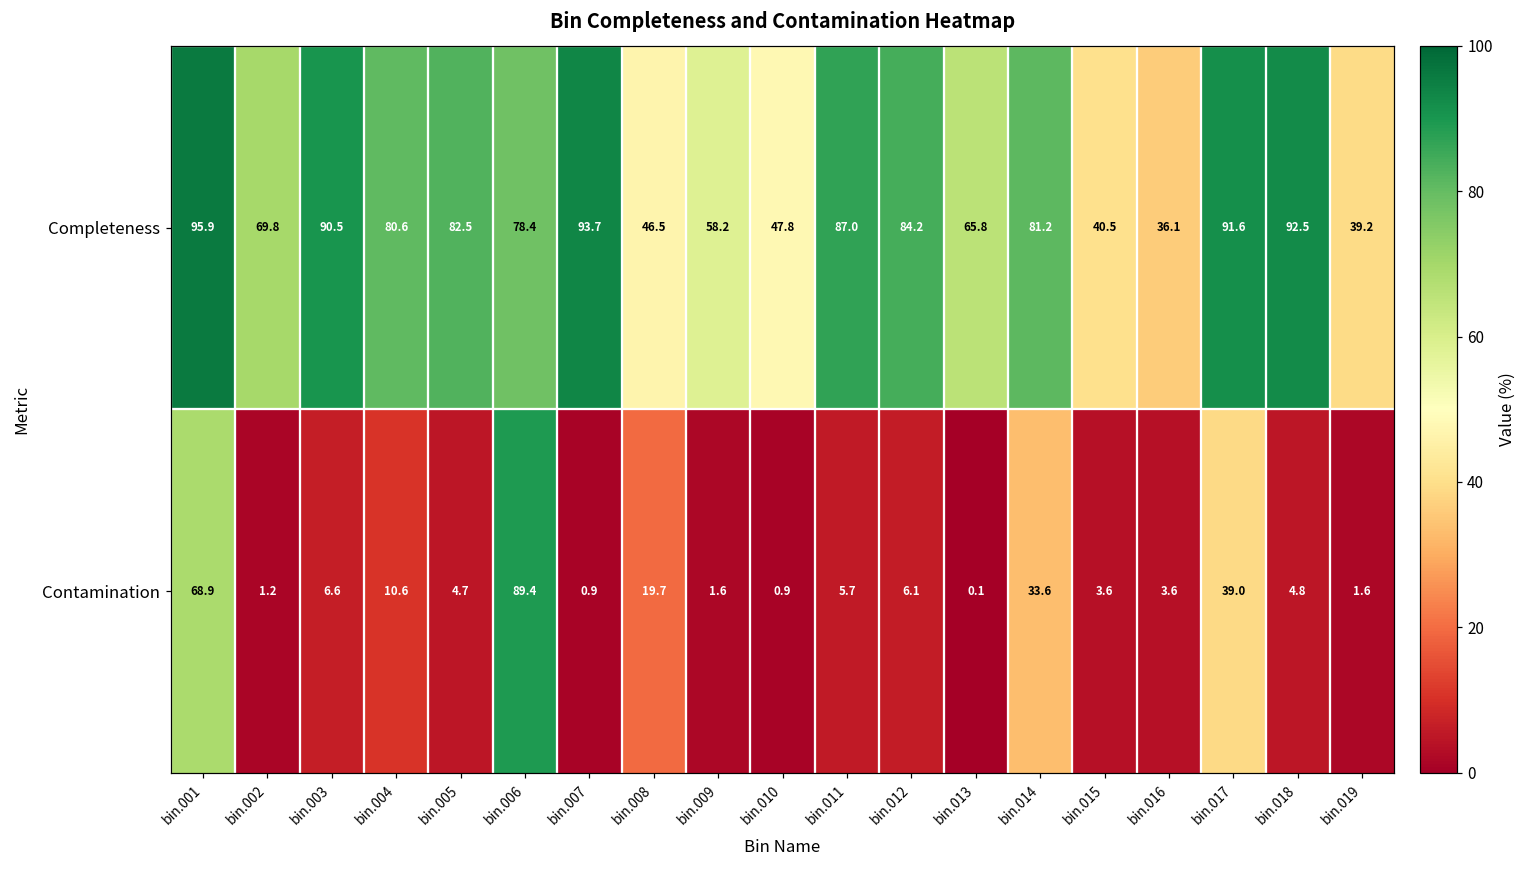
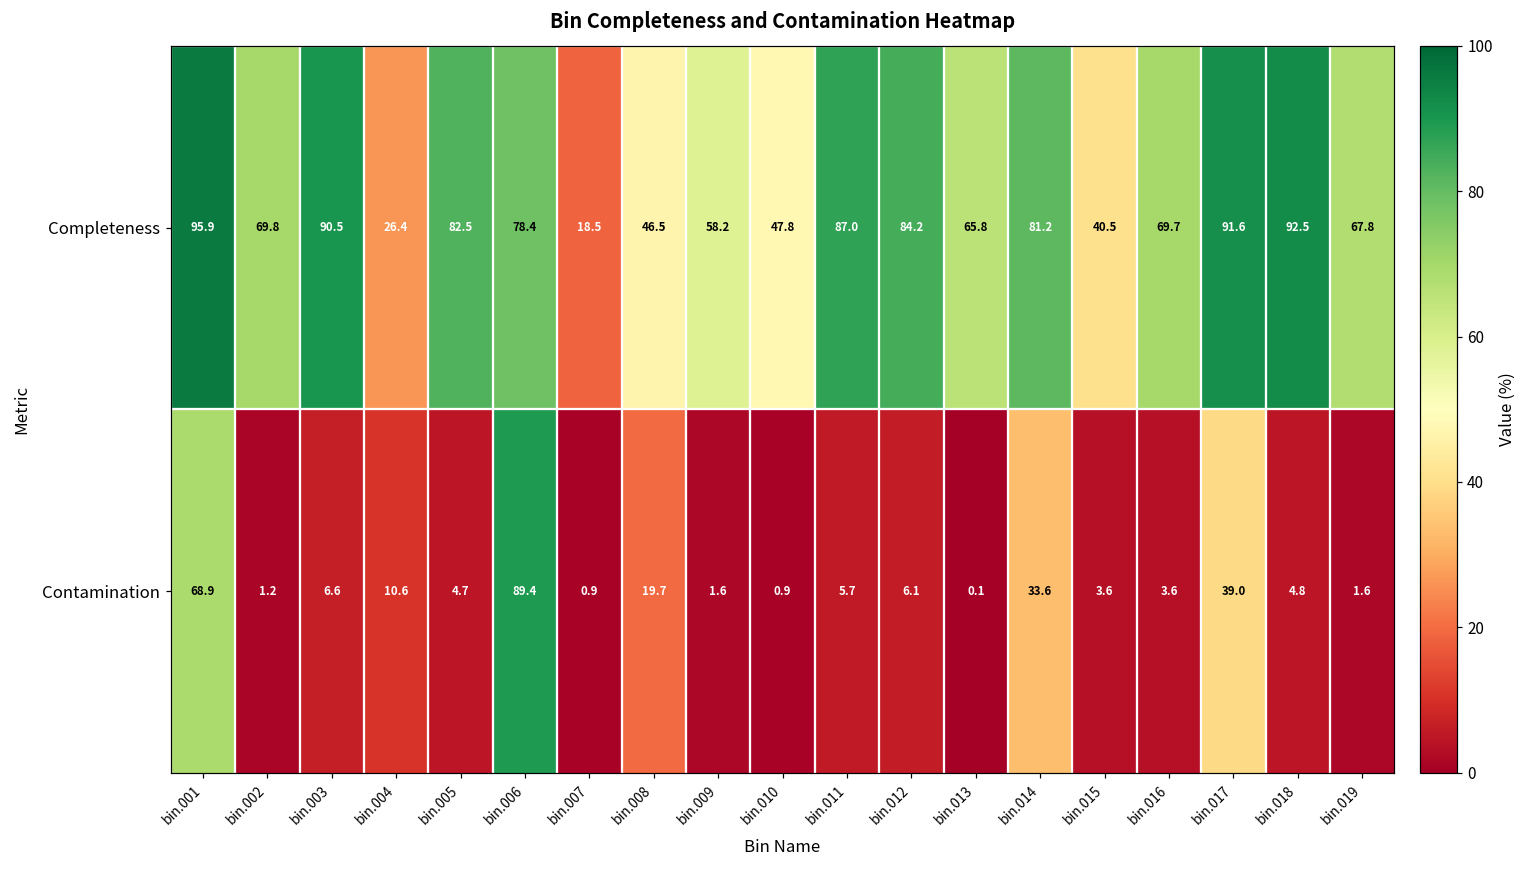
Completeness, bin.004: 80.6 -> 26.4
Completeness, bin.007: 93.7 -> 18.5
Completeness, bin.016: 36.1 -> 69.7
Completeness, bin.019: 39.2 -> 67.8
